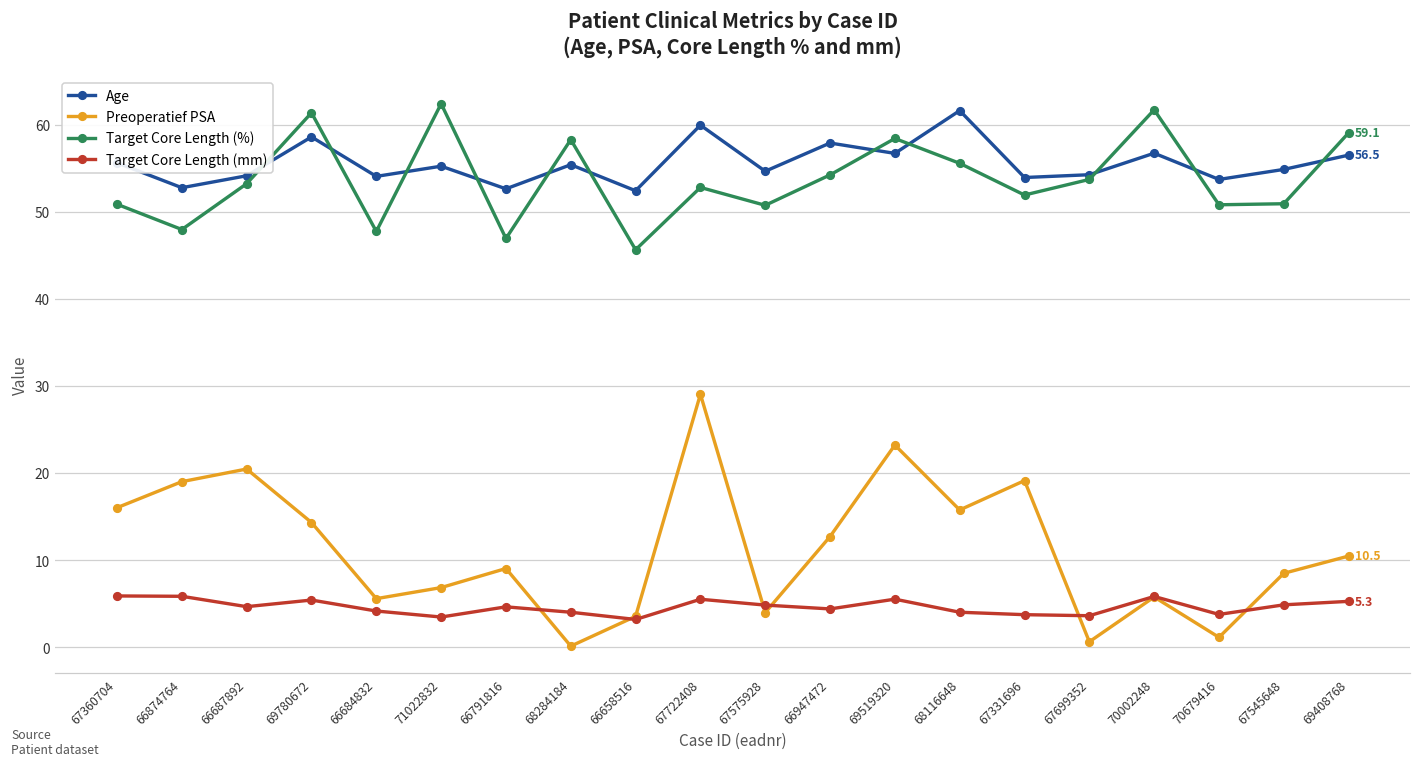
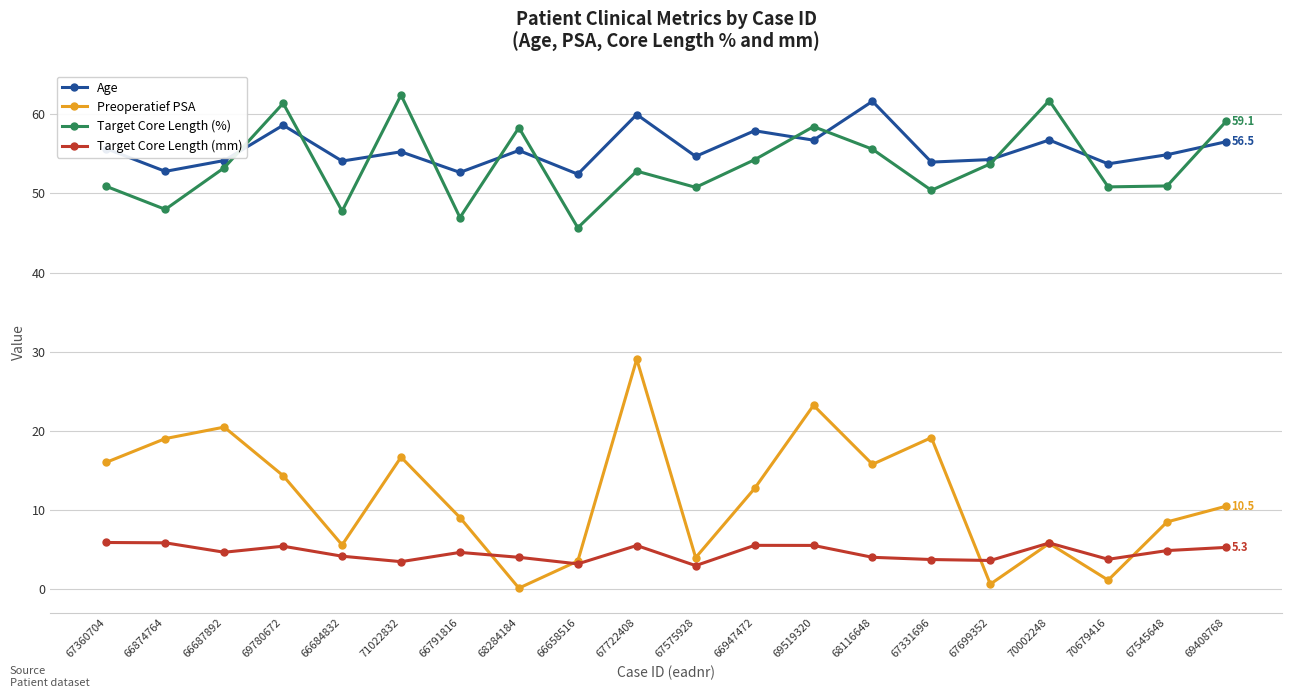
Preoperatief PSA, 71022832: 7 -> 17
Target Core Length (mm), 67575928: 5 -> 3
Target Core Length (mm), 66947472: 4 -> 6
Target Core Length (%), 67331696: 52 -> 50
